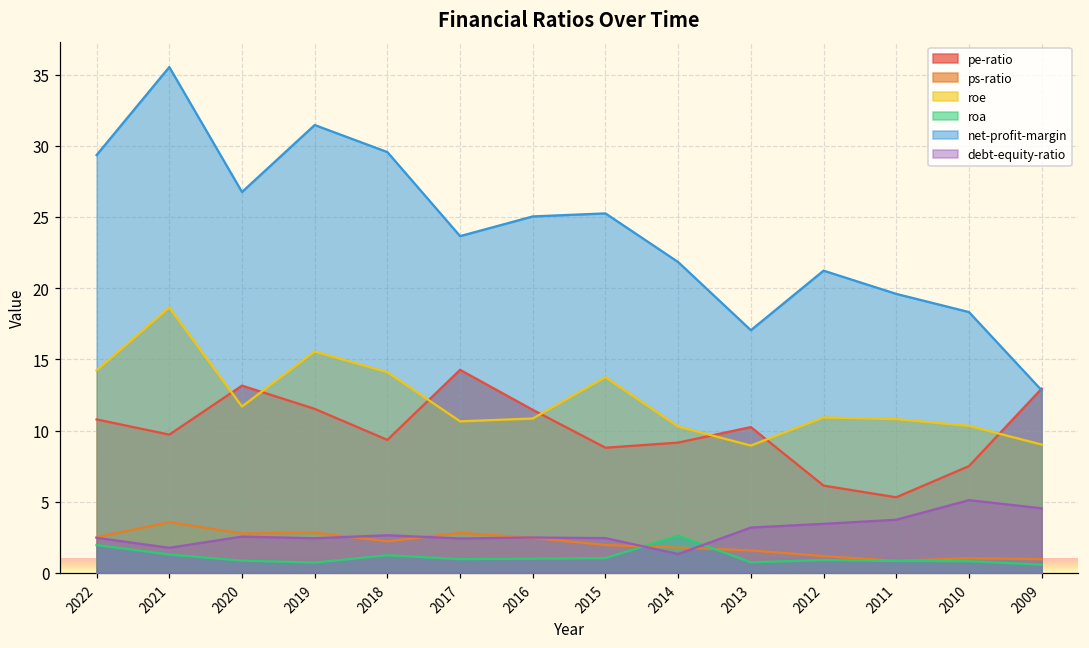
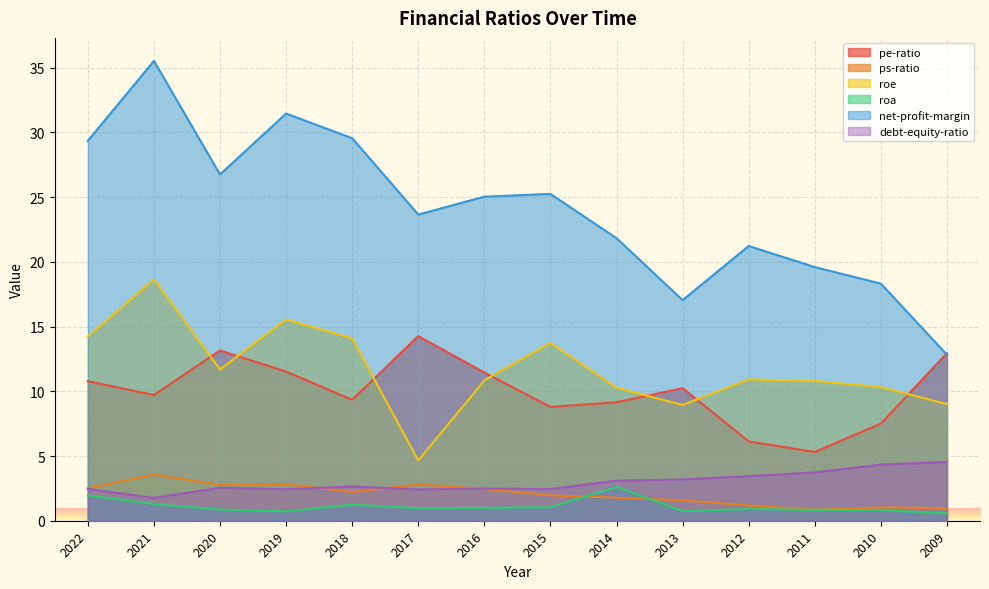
roe, 2017: 10.6 -> 4.6
debt-equity-ratio, 2014: 1.3 -> 3.1
debt-equity-ratio, 2010: 5.1 -> 4.3
